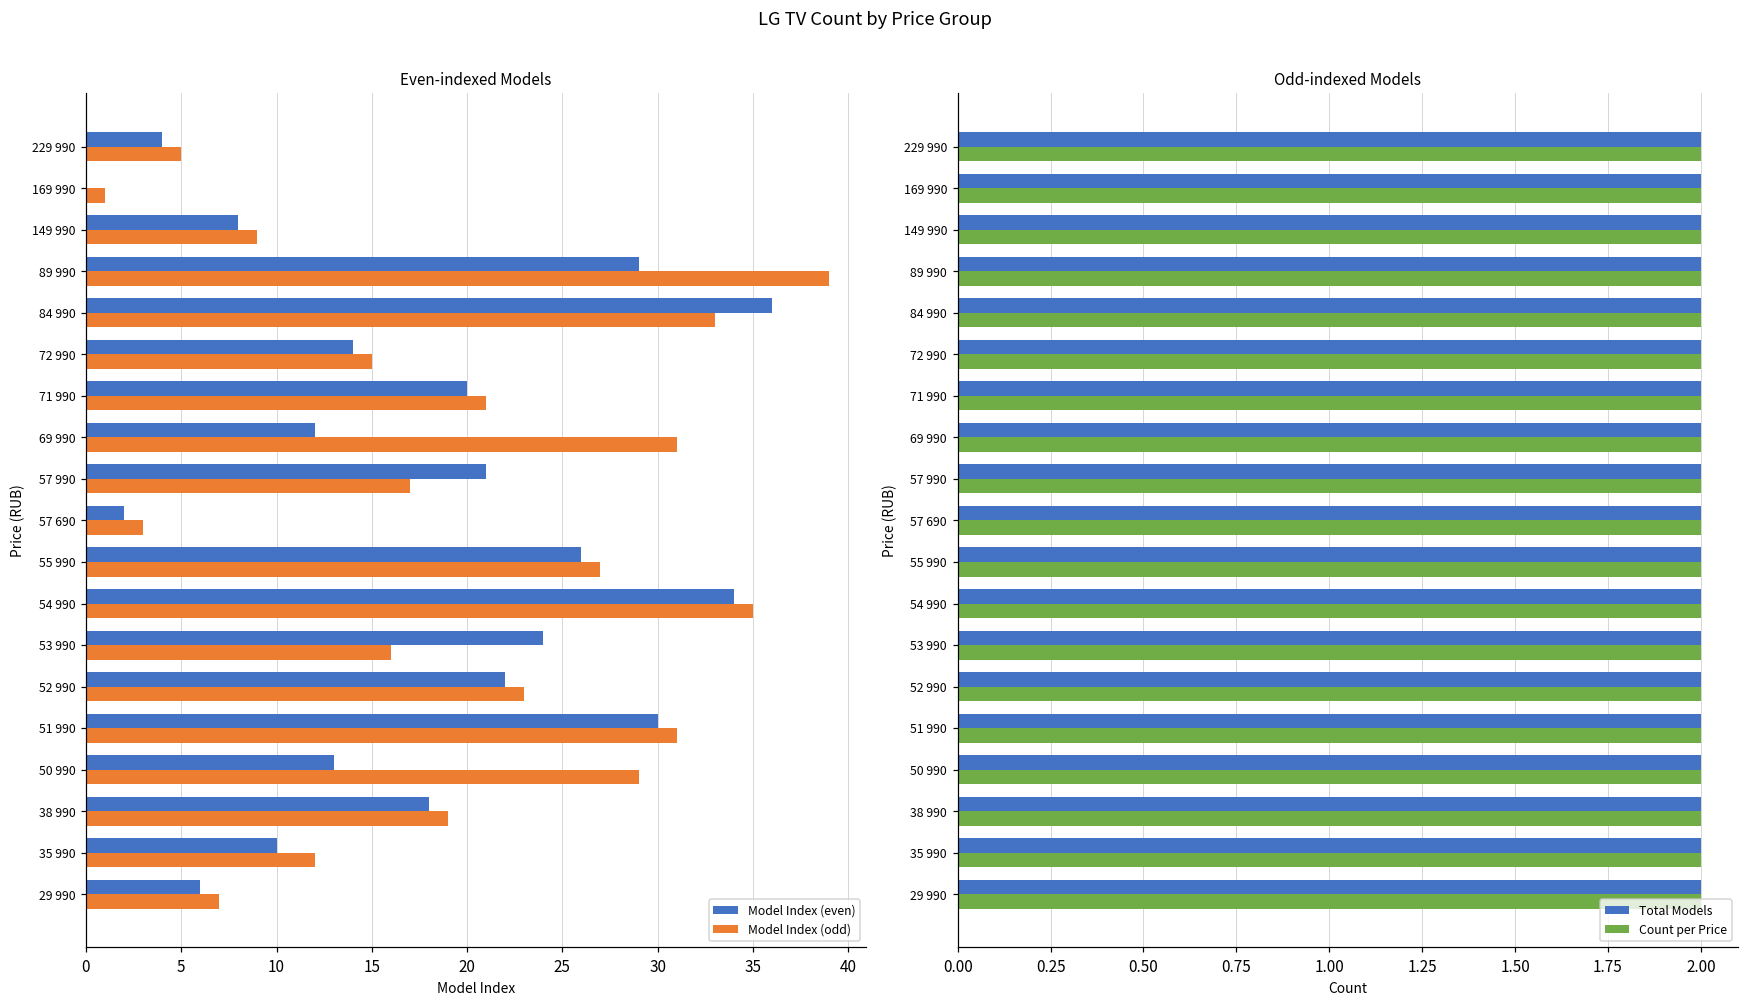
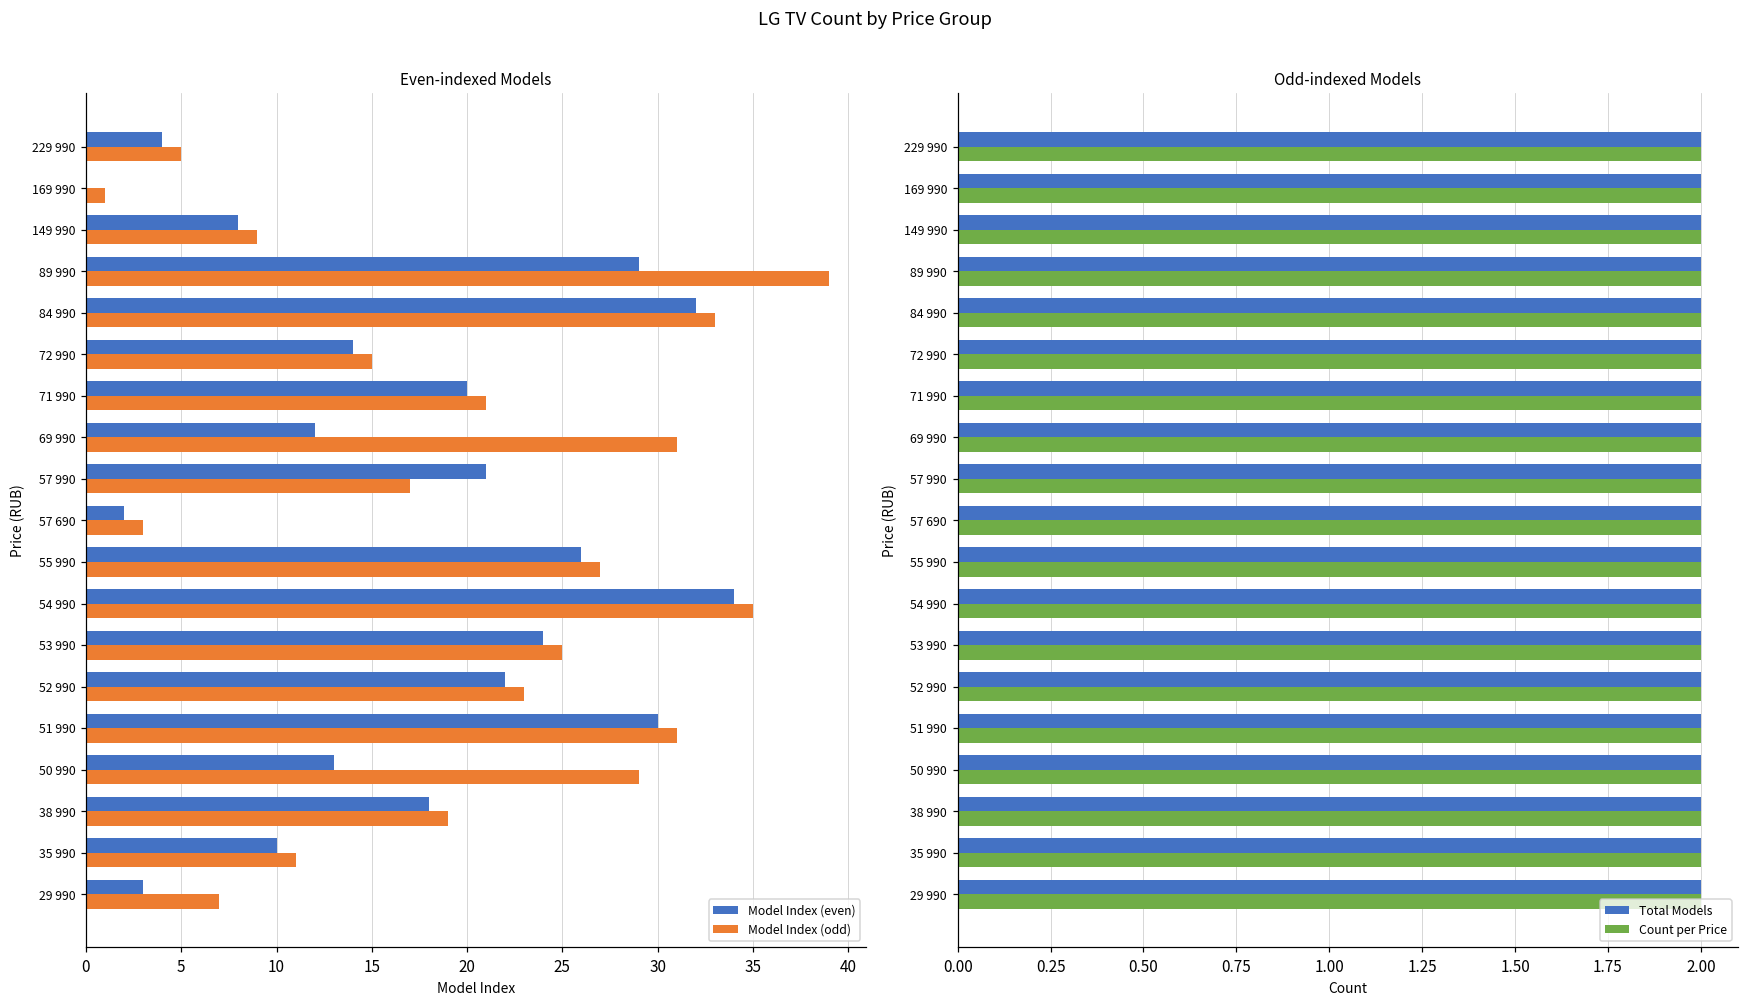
Even-indexed Models, Model Index (even), 84 990: 36 -> 32
Even-indexed Models, Model Index (odd), 53 990: 16 -> 25
Even-indexed Models, Model Index (odd), 35 990: 12 -> 11
Even-indexed Models, Model Index (even), 29 990: 6 -> 3
